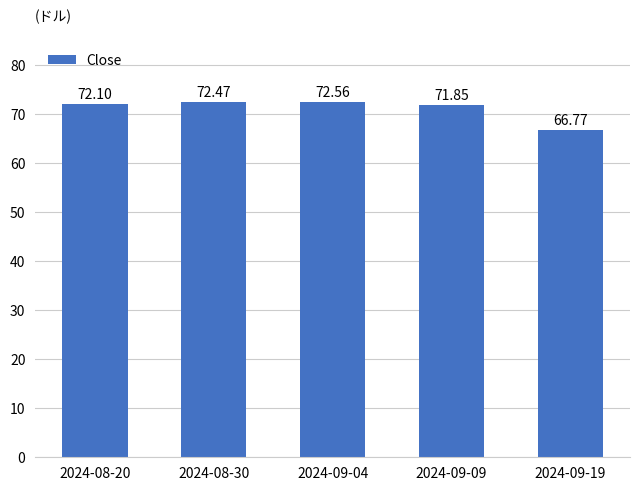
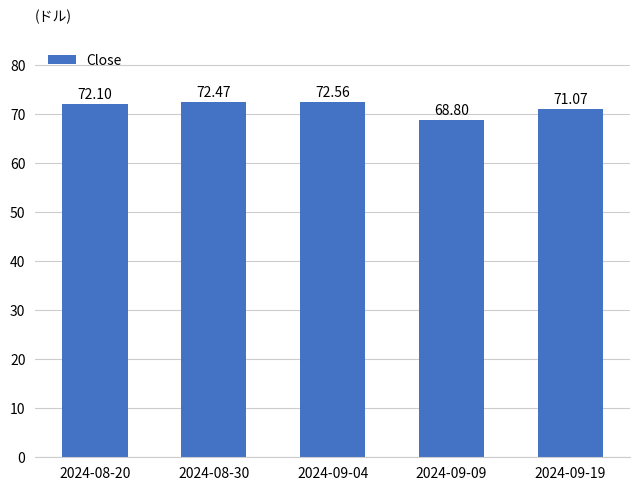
2024-09-09: 71.85 -> 68.80
2024-09-19: 66.77 -> 71.07
